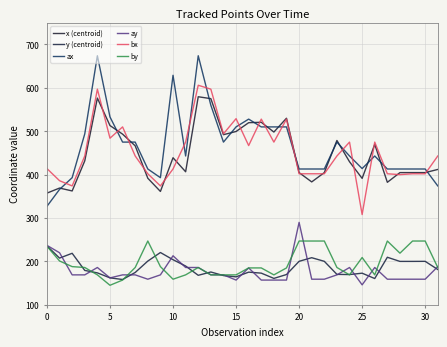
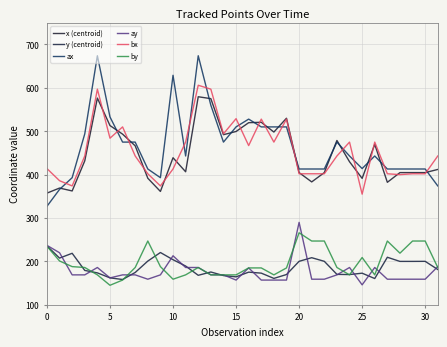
by, 20: 250 -> 270
bx, 25: 310 -> 360
